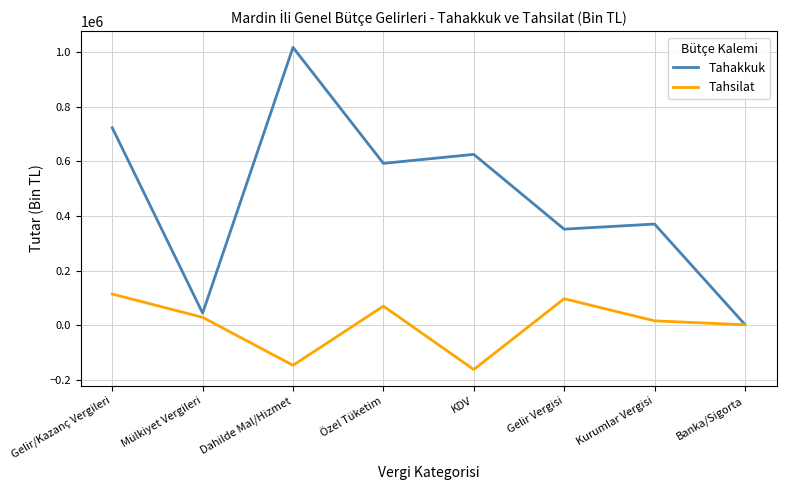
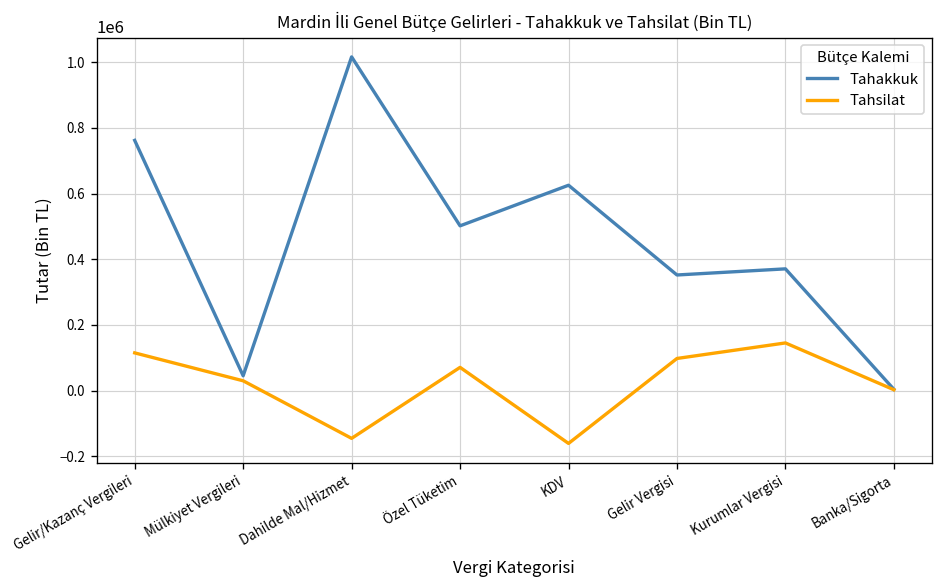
Tahakkuk, Gelir/Kazanç Vergileri: 720000 -> 760000
Tahakkuk, Özel Tüketim: 590000 -> 500000
Tahsilat, Kurumlar Vergisi: 20000 -> 150000
